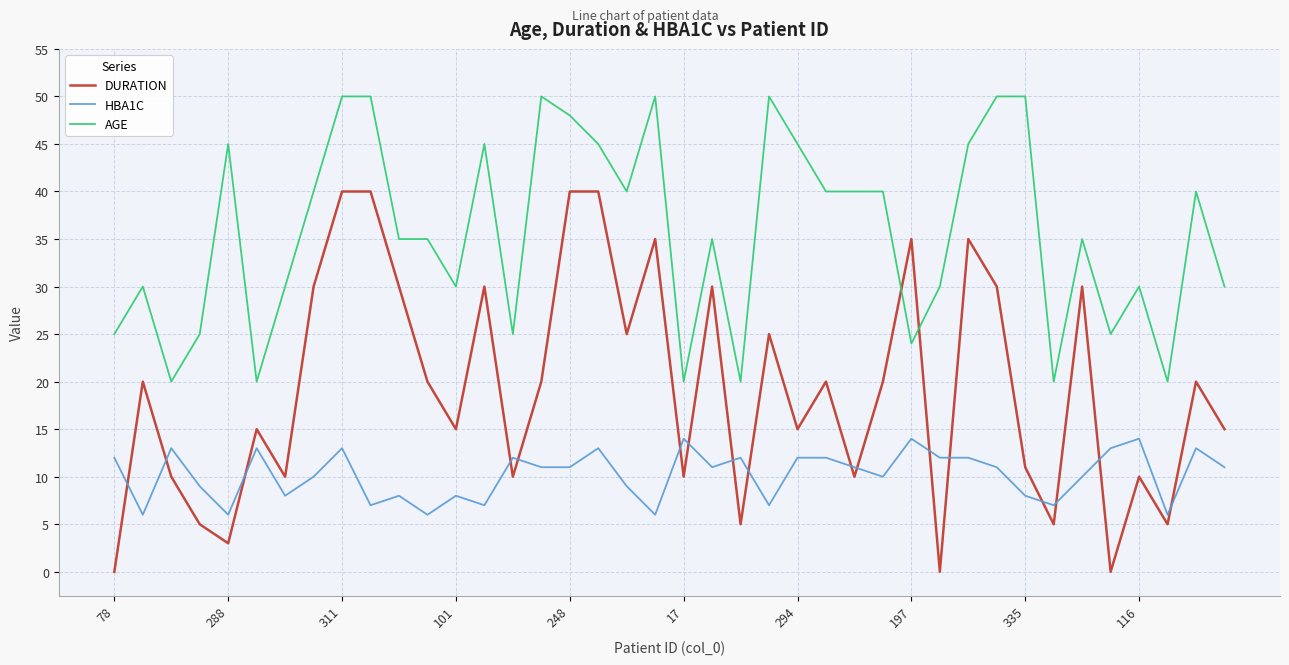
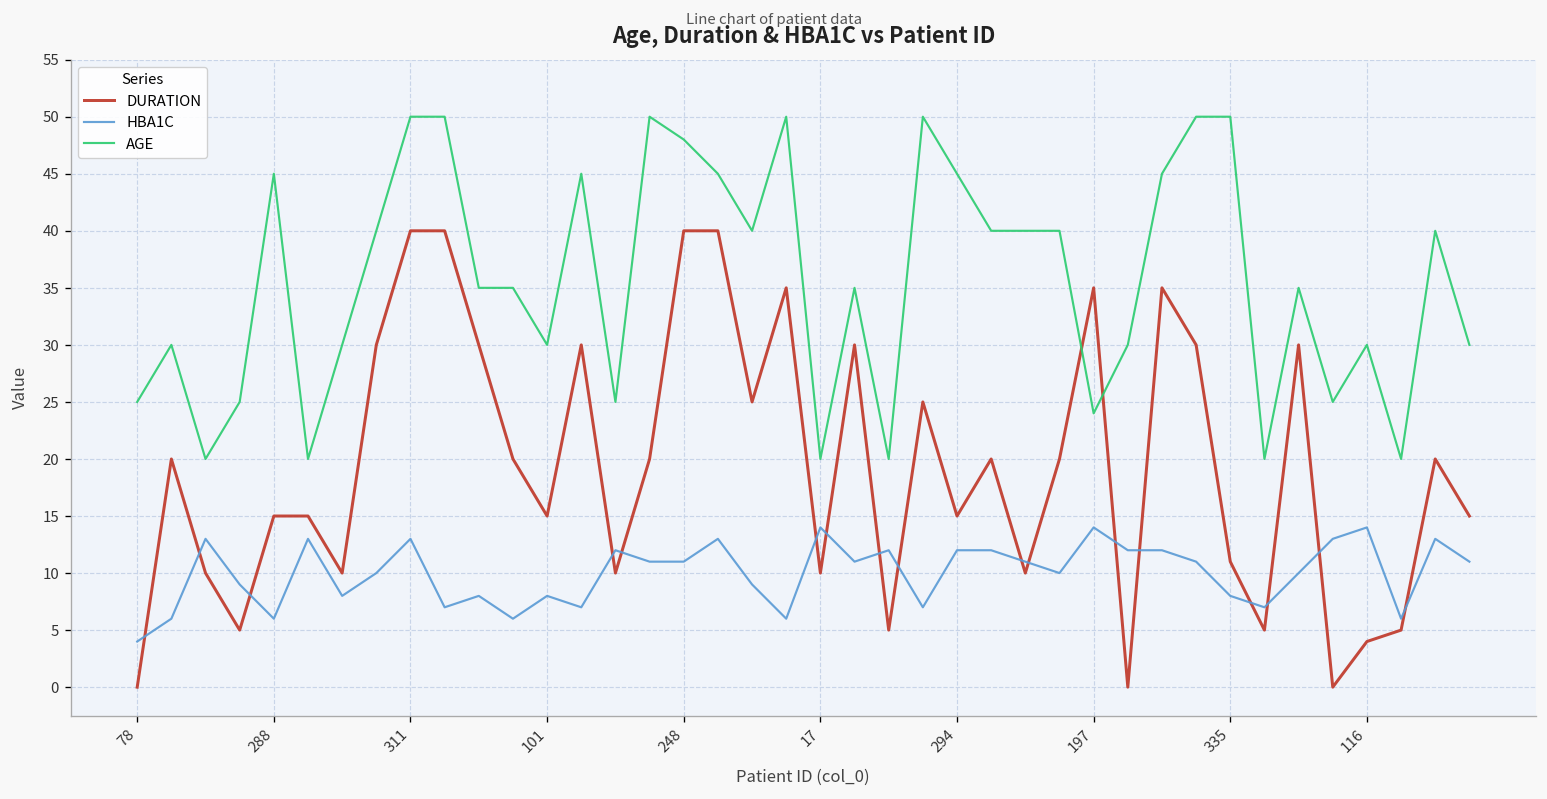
HBA1C, 78: 12 -> 4
DURATION, 288: 3 -> 15
DURATION, 116: 10 -> 4
